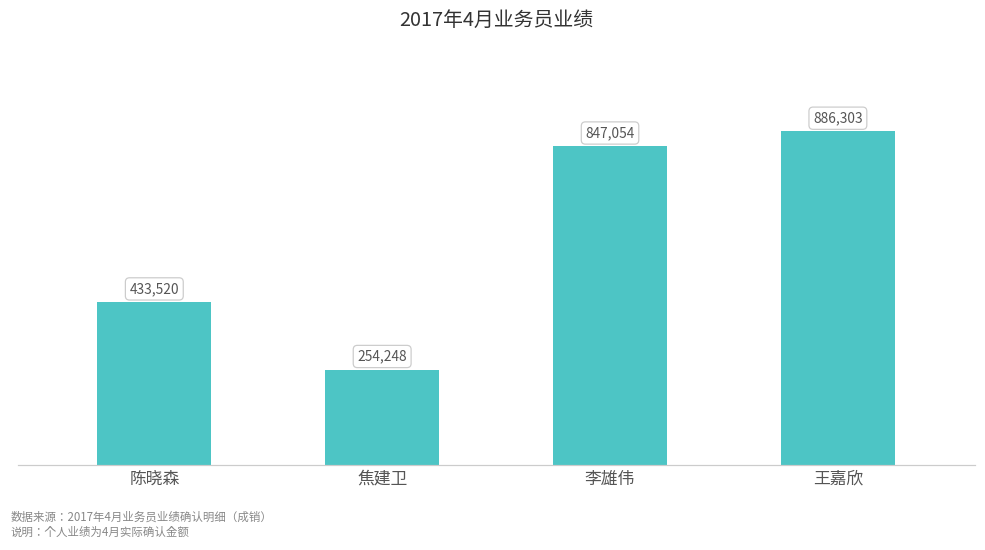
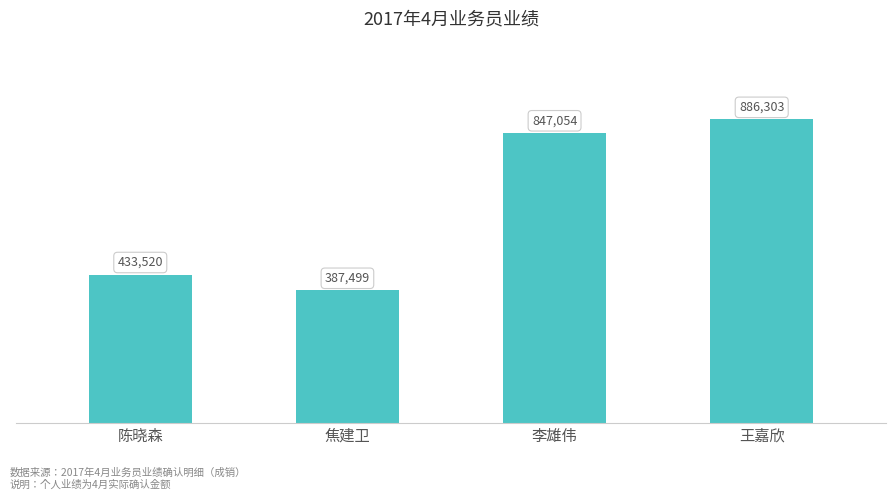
焦建卫: 254,248 -> 387,499
